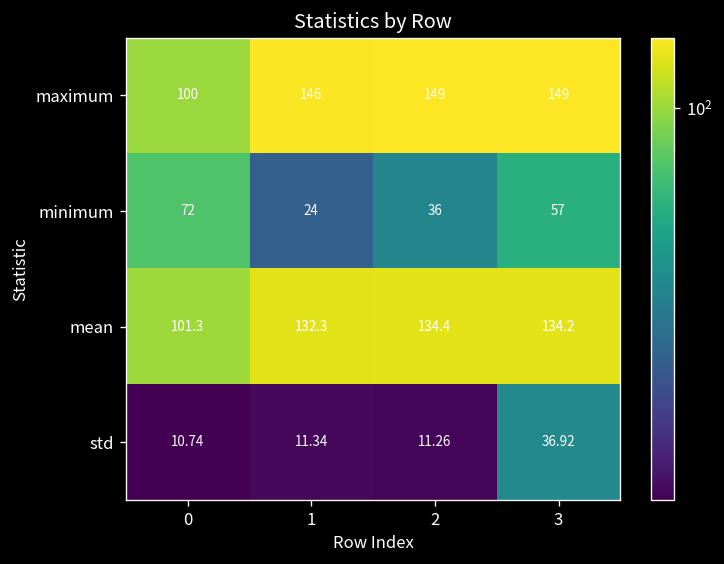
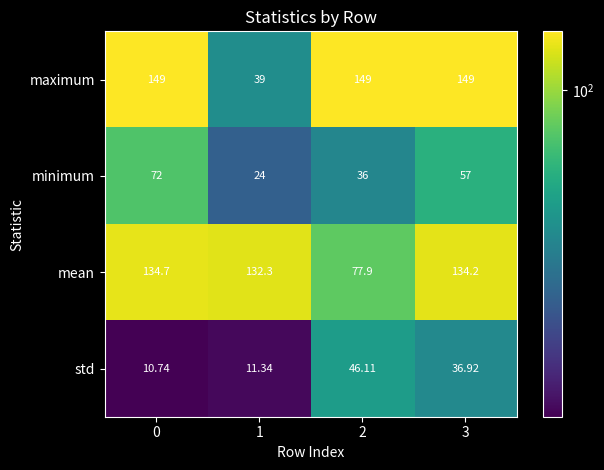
maximum, 0: 100 -> 149
maximum, 1: 146 -> 39
mean, 0: 101.3 -> 134.7
mean, 2: 134.4 -> 77.9
std, 2: 11.26 -> 46.11
